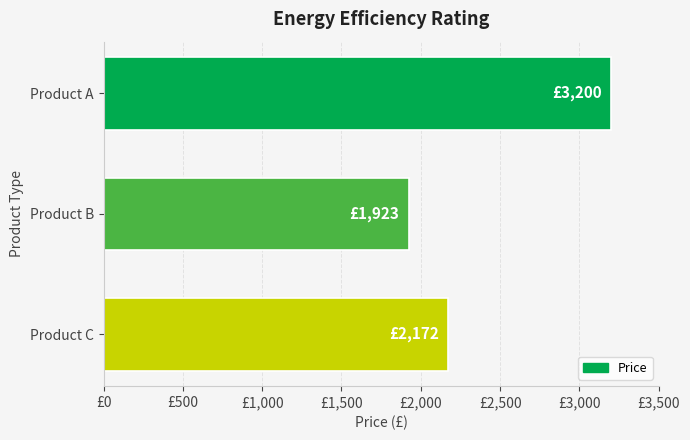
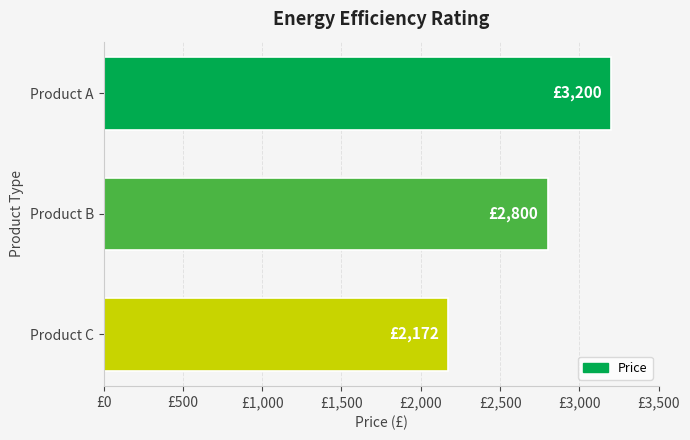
Product B: £1,923 -> £2,800
